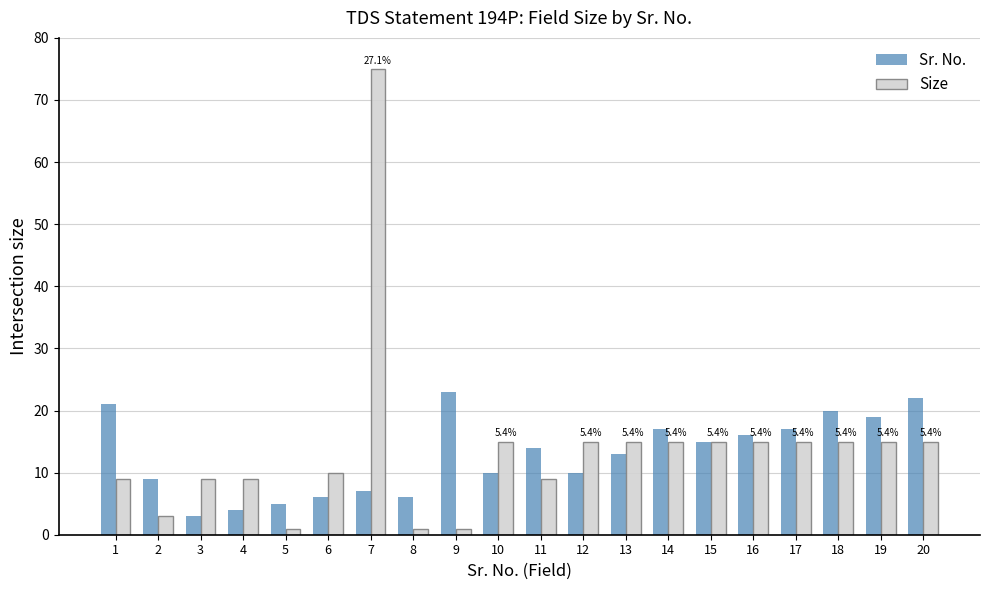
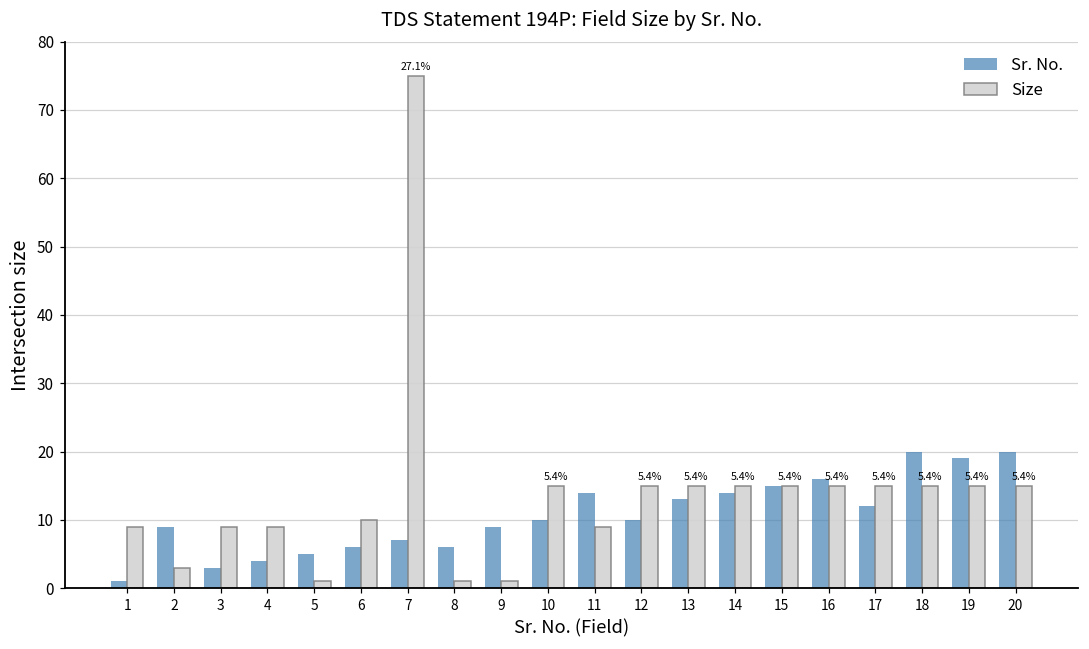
Sr. No., 1: 21 -> 1
Sr. No., 9: 23 -> 9
Sr. No., 14: 17 -> 14
Sr. No., 17: 17 -> 12
Sr. No., 20: 22 -> 20
